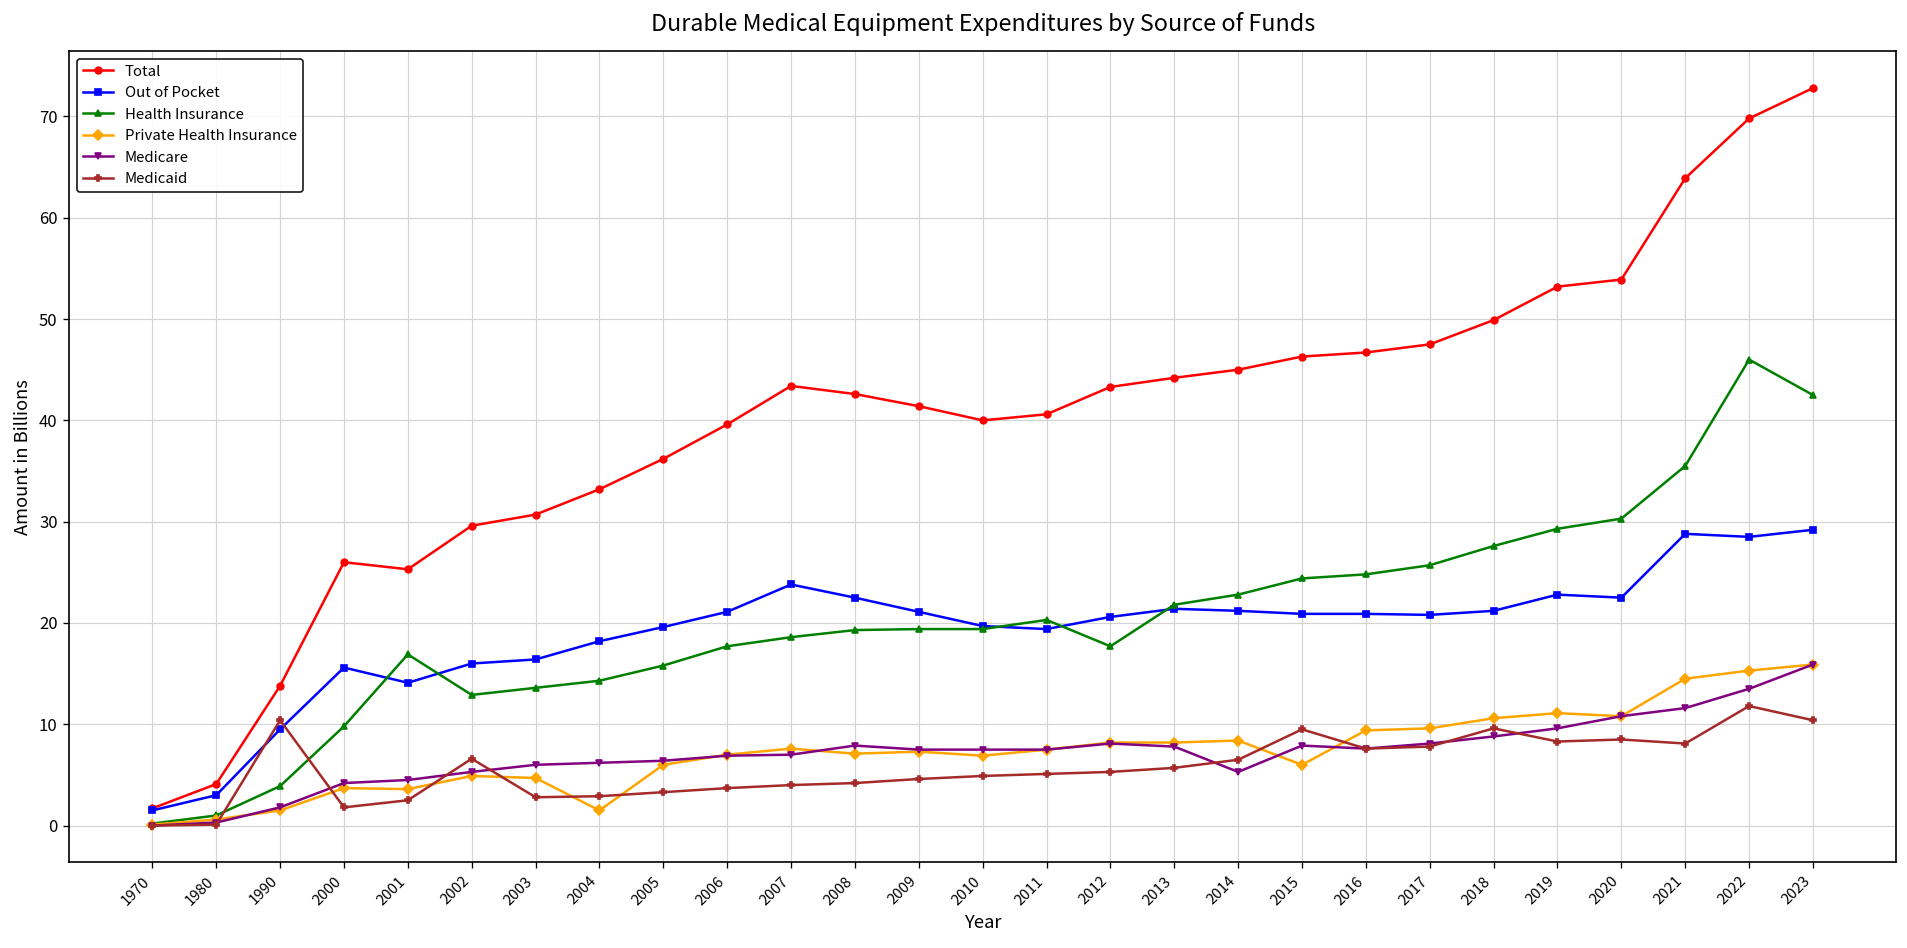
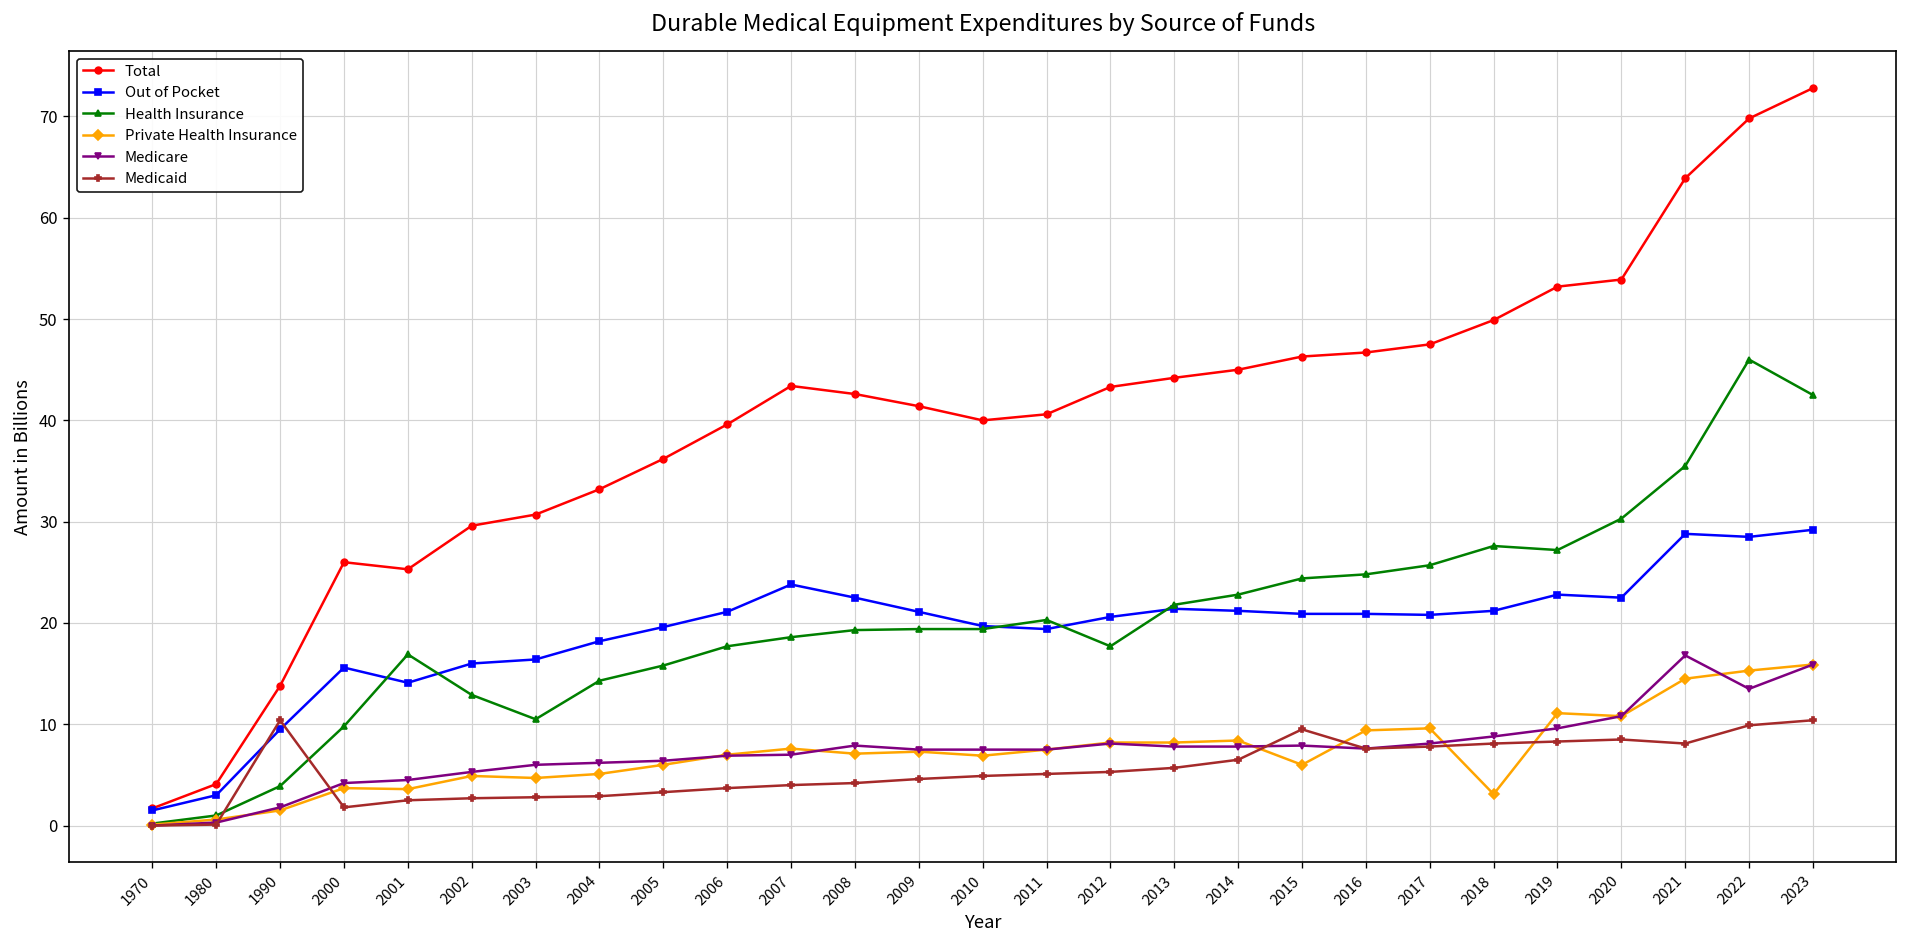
Medicaid, 2002: 7 -> 3
Health Insurance, 2003: 14 -> 11
Private Health Insurance, 2004: 2 -> 5
Medicare, 2014: 5 -> 8
Private Health Insurance, 2018: 11 -> 3
Medicaid, 2018: 10 -> 8
Health Insurance, 2019: 29 -> 27
Medicare, 2021: 12 -> 17
Medicaid, 2022: 12 -> 10
